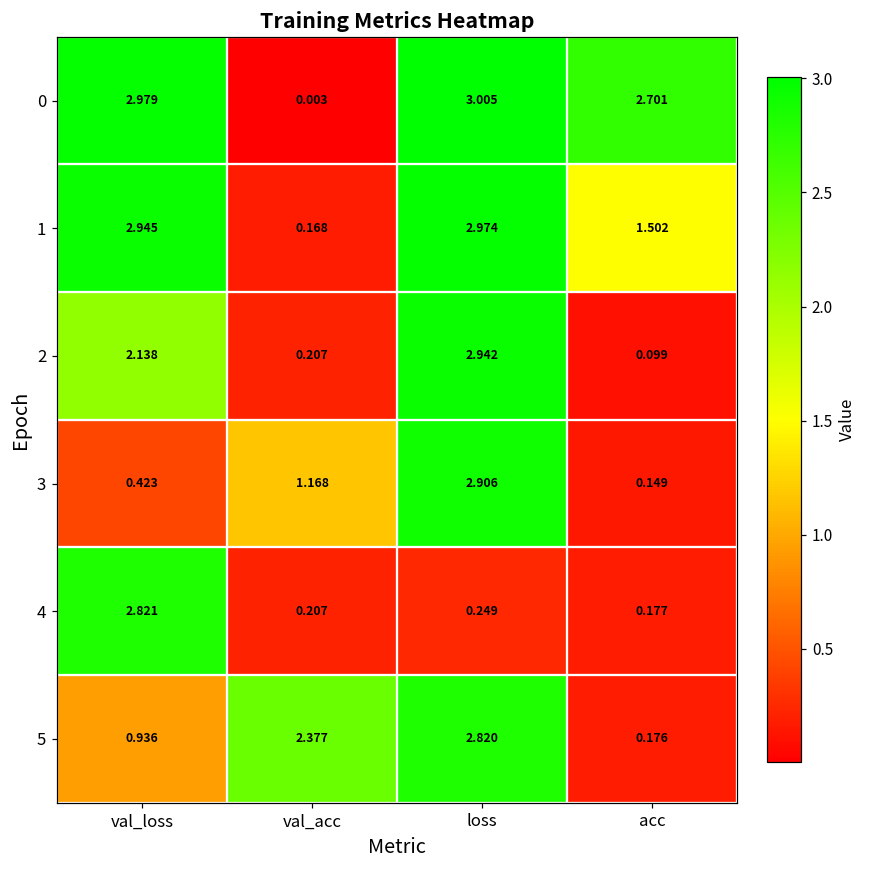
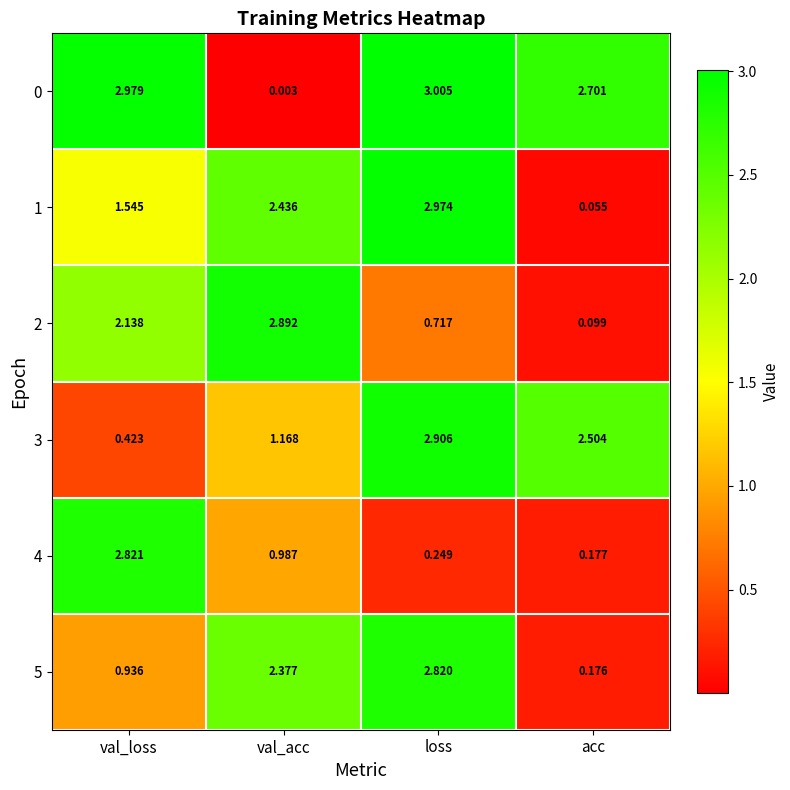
1, val_loss: 2.945 -> 1.545
1, val_acc: 0.168 -> 2.436
1, acc: 1.502 -> 0.055
2, val_acc: 0.207 -> 2.892
2, loss: 2.942 -> 0.717
3, acc: 0.149 -> 2.504
4, val_acc: 0.207 -> 0.987
